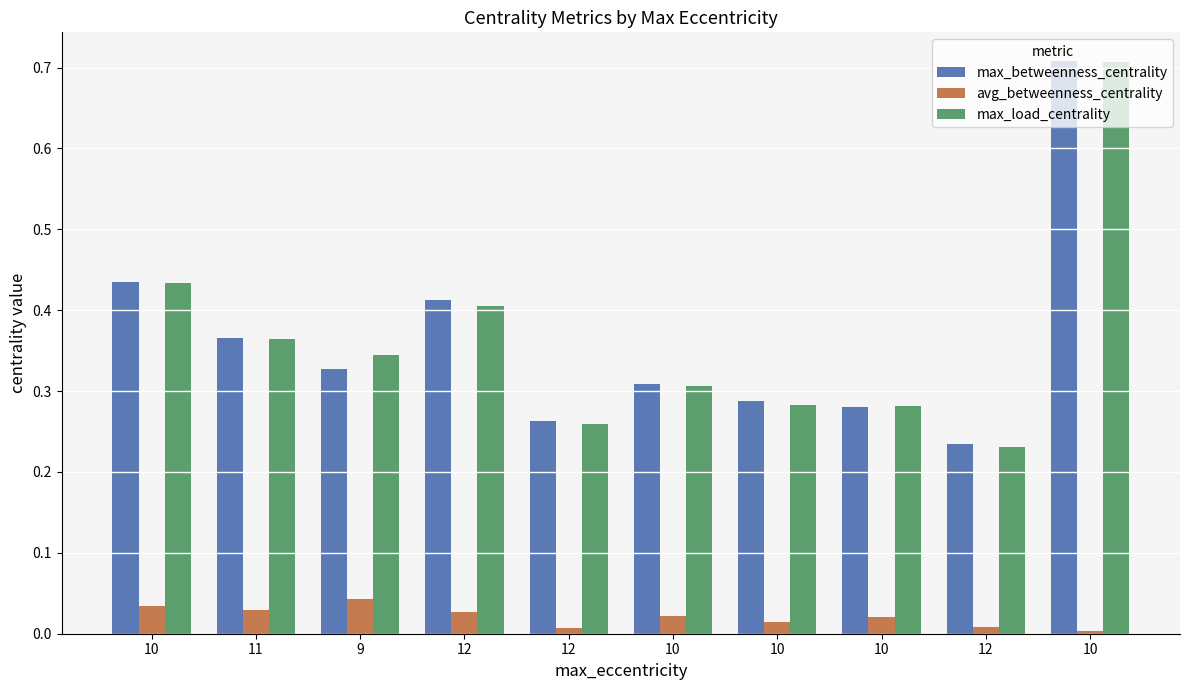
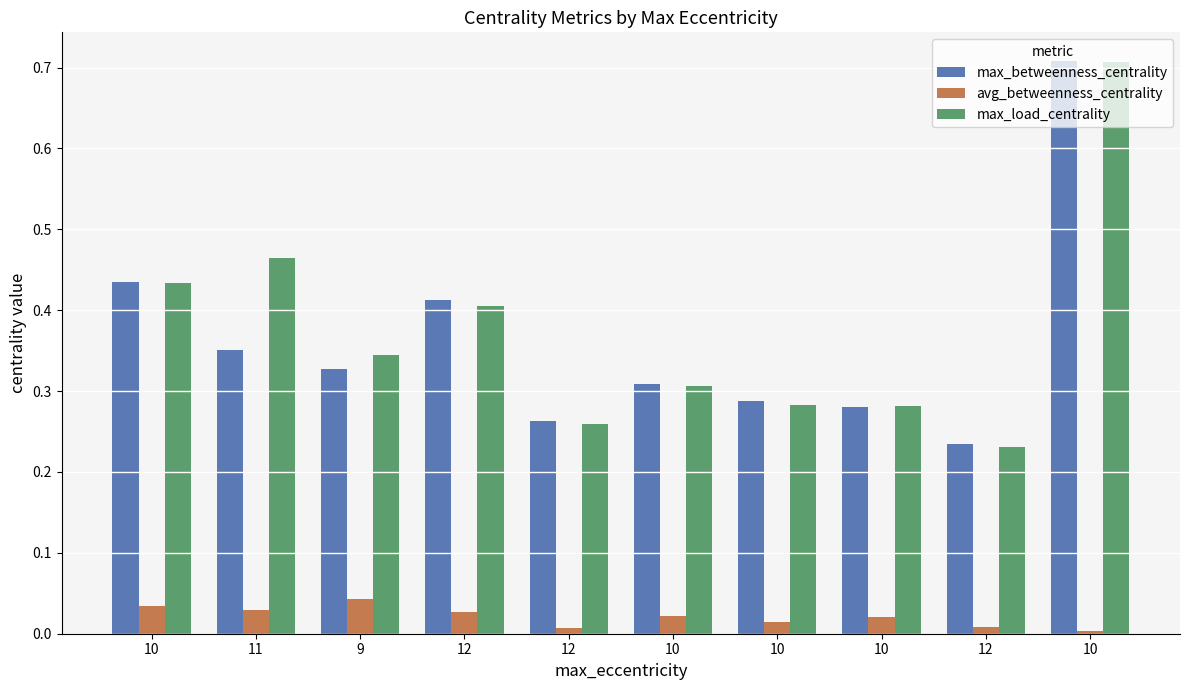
max_betweenness_centrality, 11: 0.37 -> 0.35
max_load_centrality, 11: 0.36 -> 0.46
